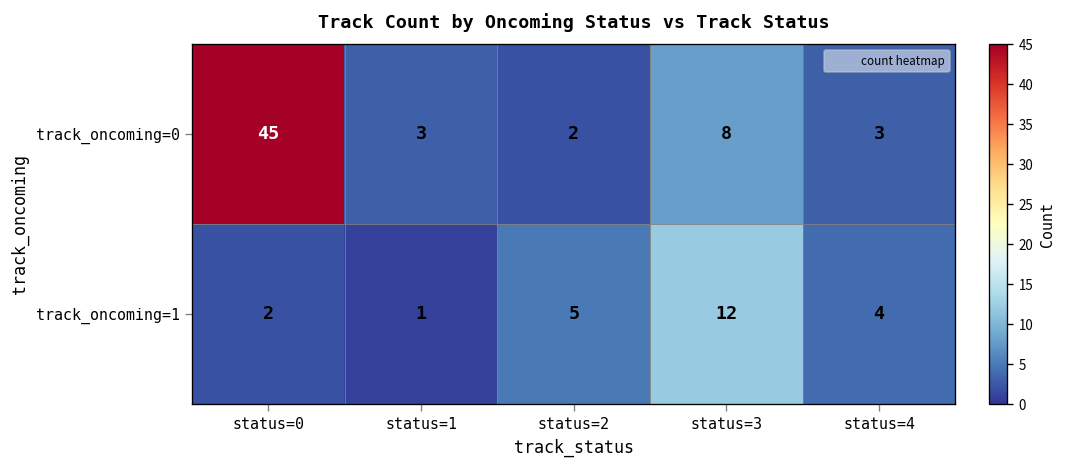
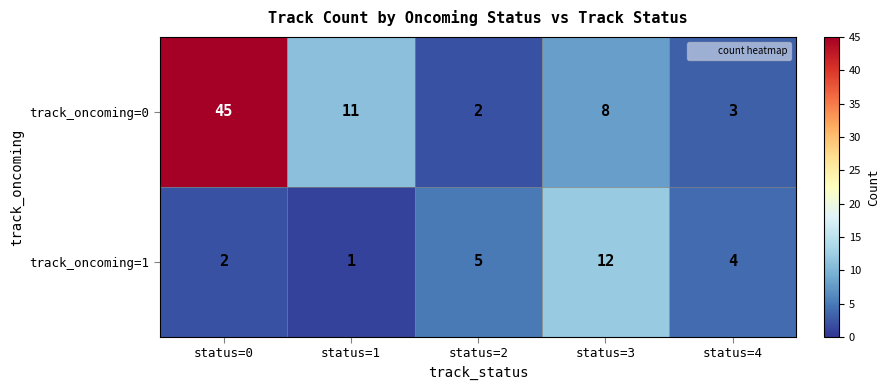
track_oncoming=0, status=1: 3 -> 11
